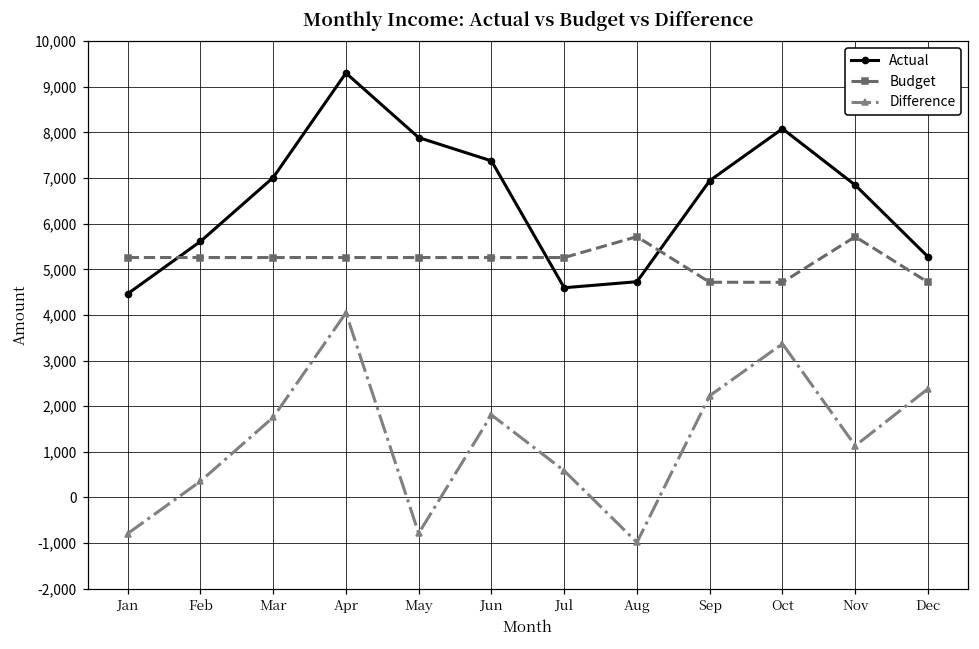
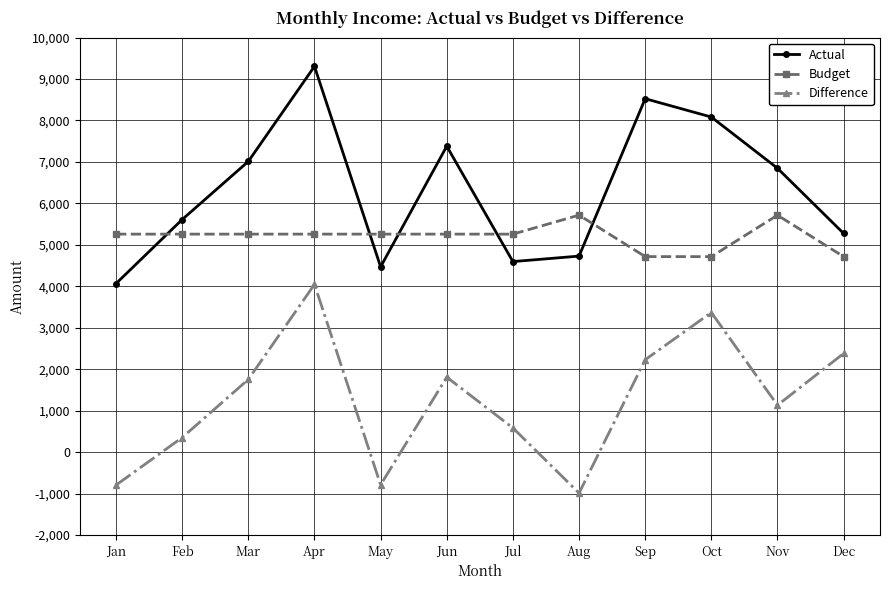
Actual, Jan: 4,500 -> 4,100
Actual, May: 7,900 -> 4,500
Actual, Sep: 6,900 -> 8,500
